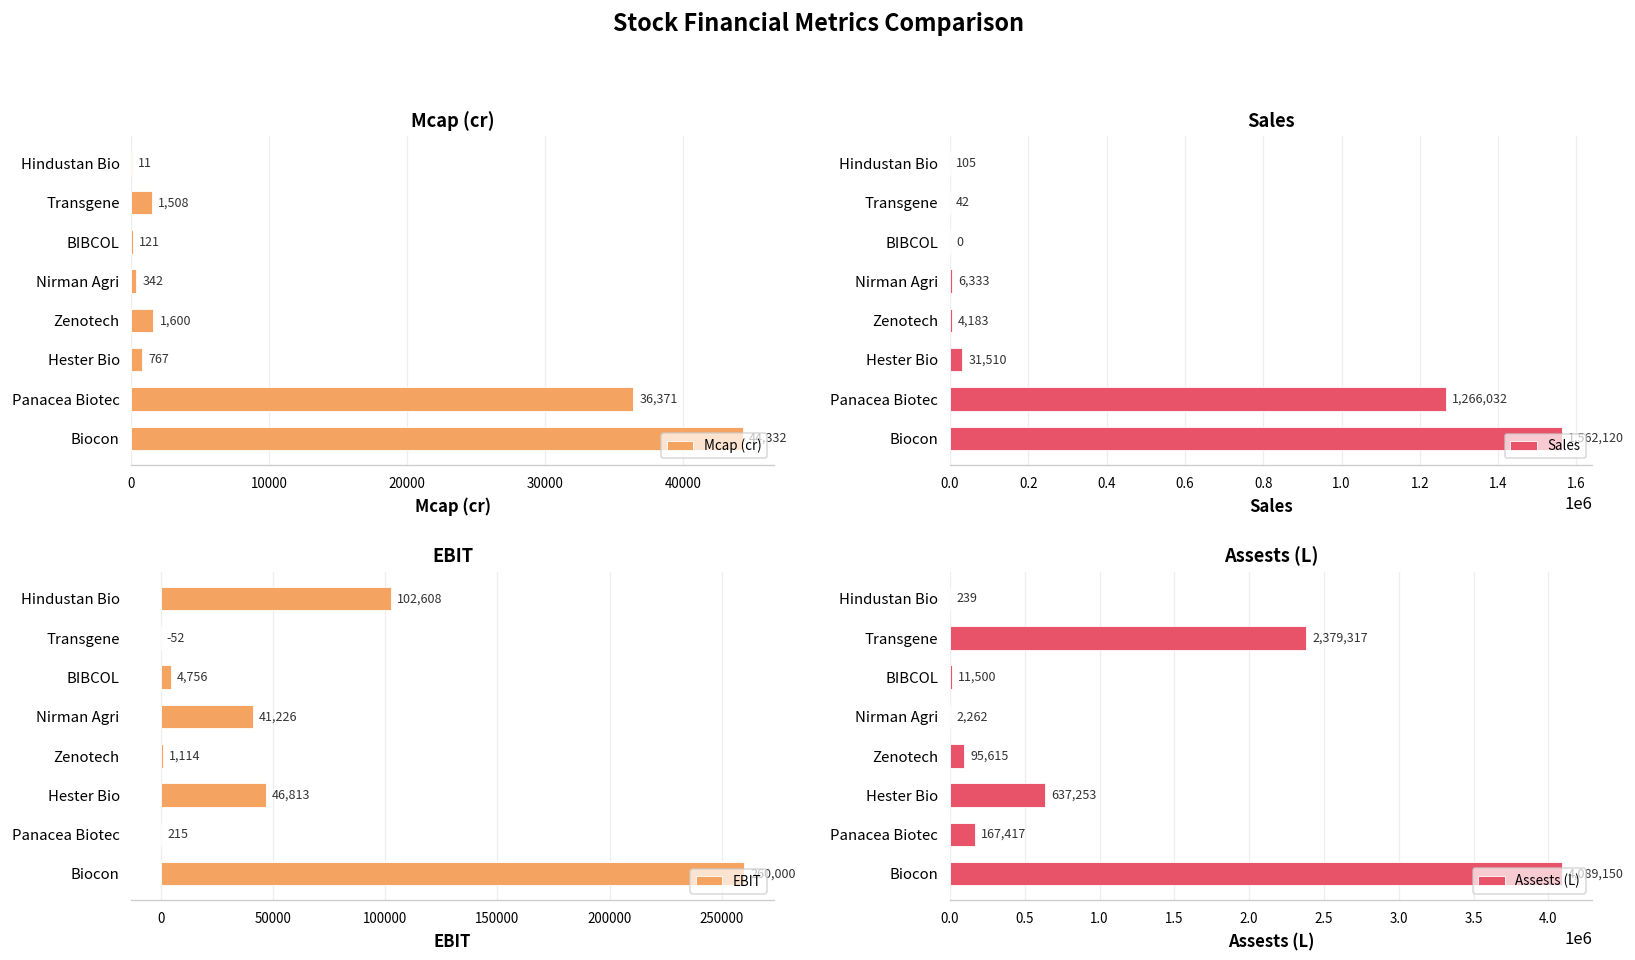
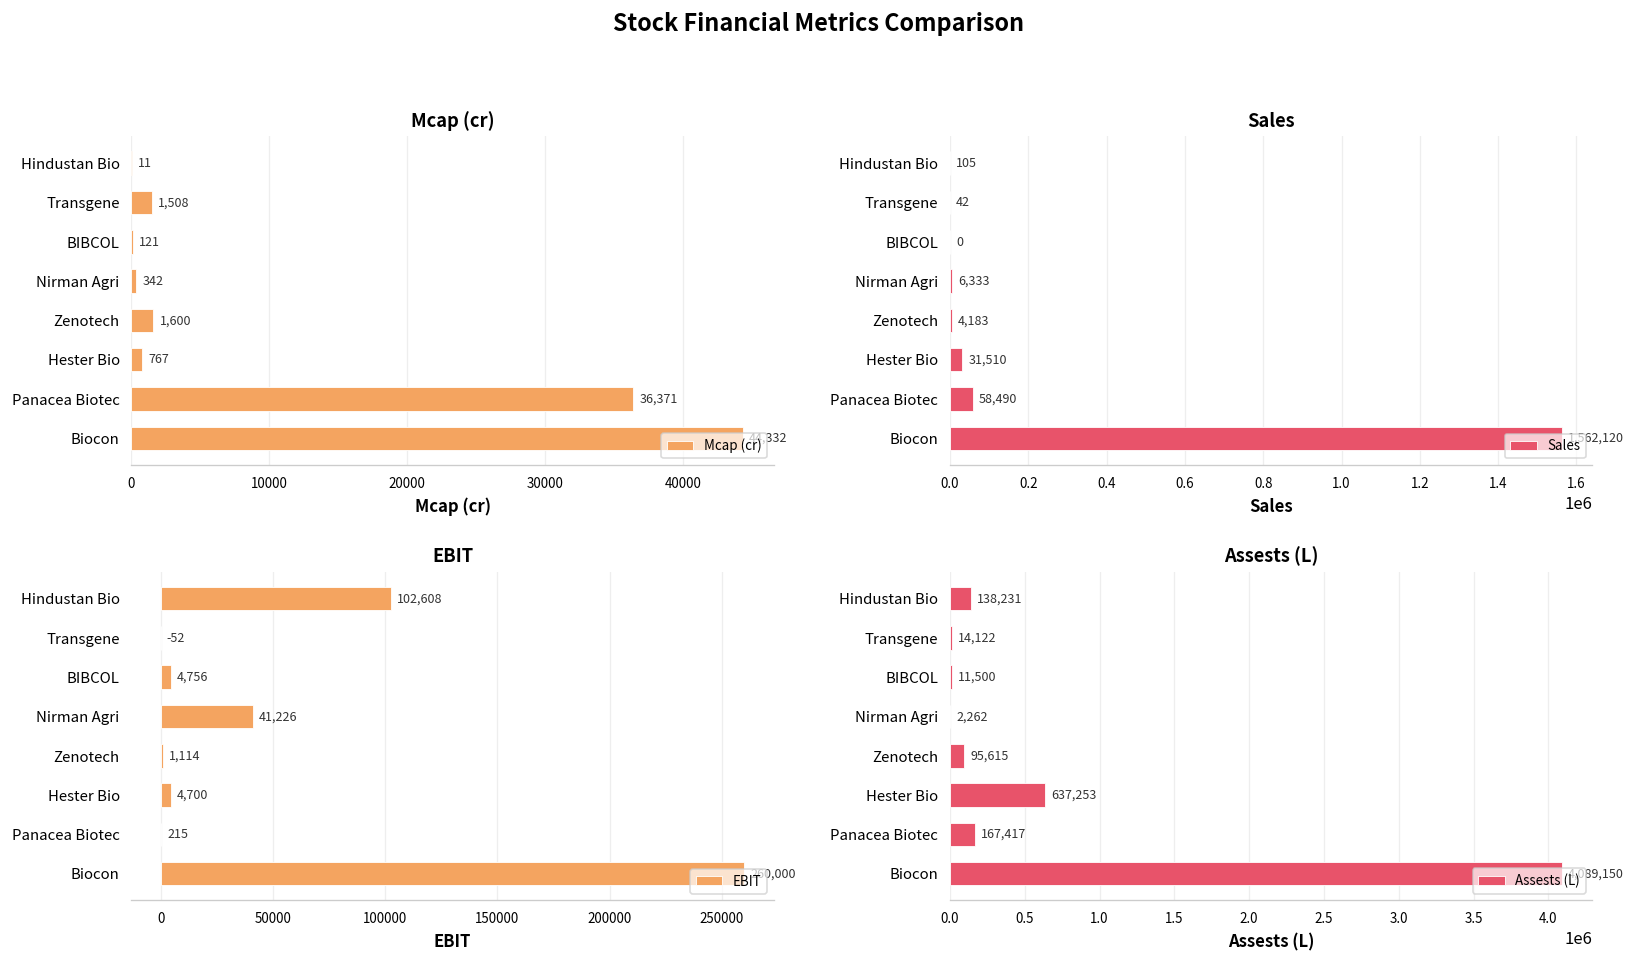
Sales, Panacea Biotec: 1,266,032 -> 58,490
EBIT, Hester Bio: 46,813 -> 4,700
Assests (L), Hindustan Bio: 239 -> 138,231
Assests (L), Transgene: 2,379,317 -> 14,122
